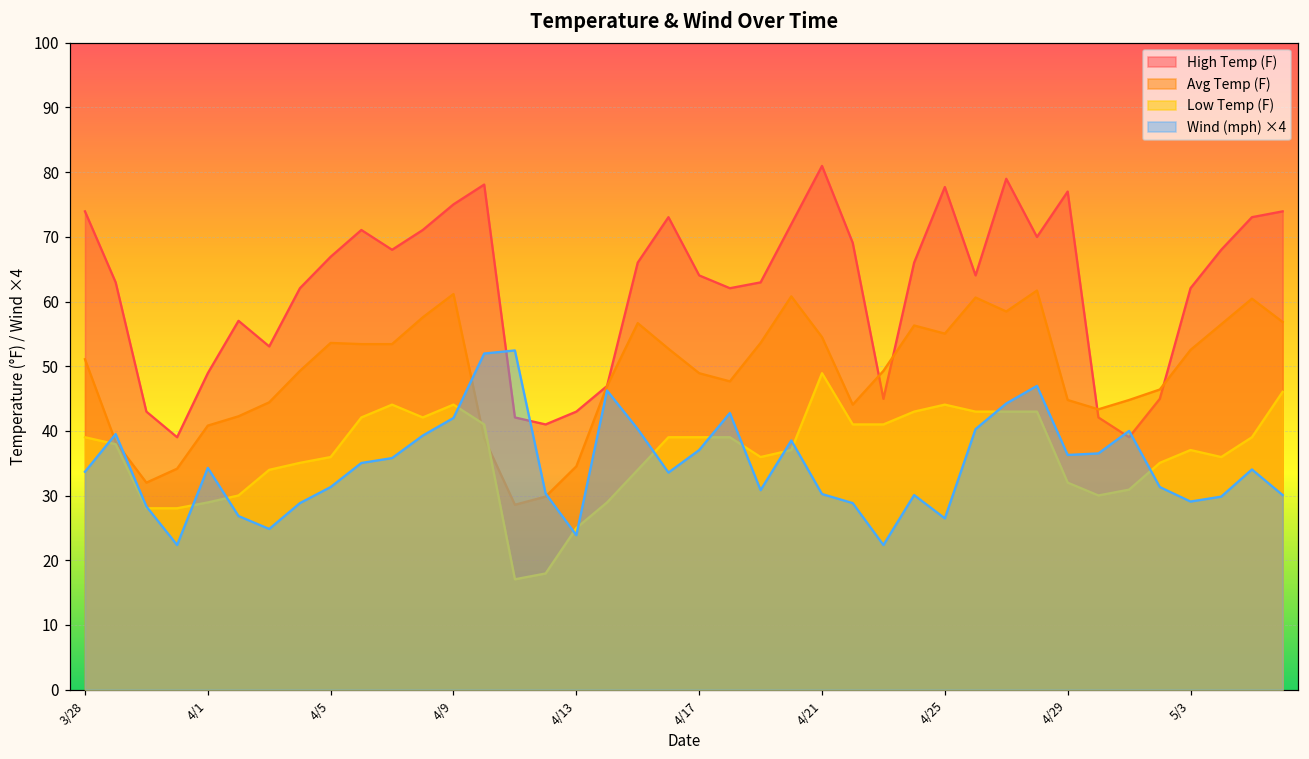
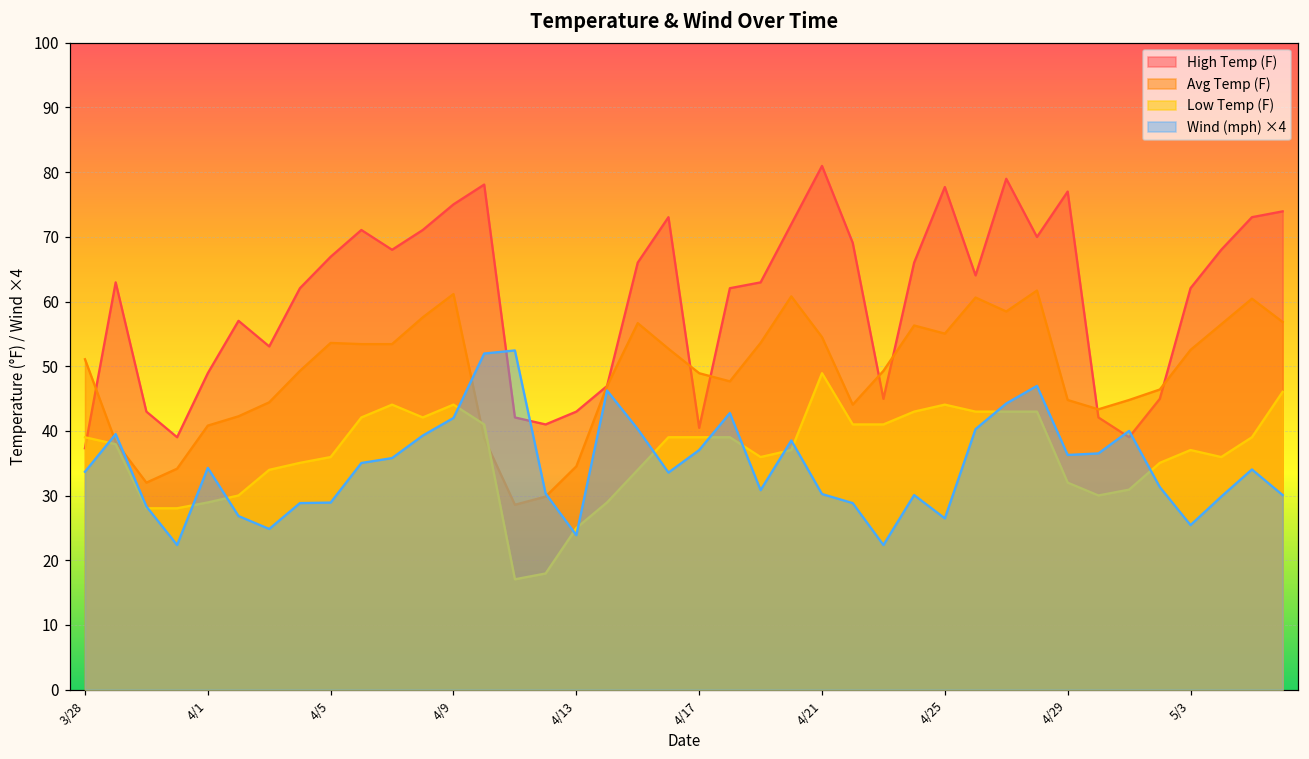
High Temp (F), 3/28: 74 -> 37
Wind (mph) ×4, 4/5: 31 -> 29
High Temp (F), 4/17: 64 -> 40
Wind (mph) ×4, 5/3: 29 -> 25
